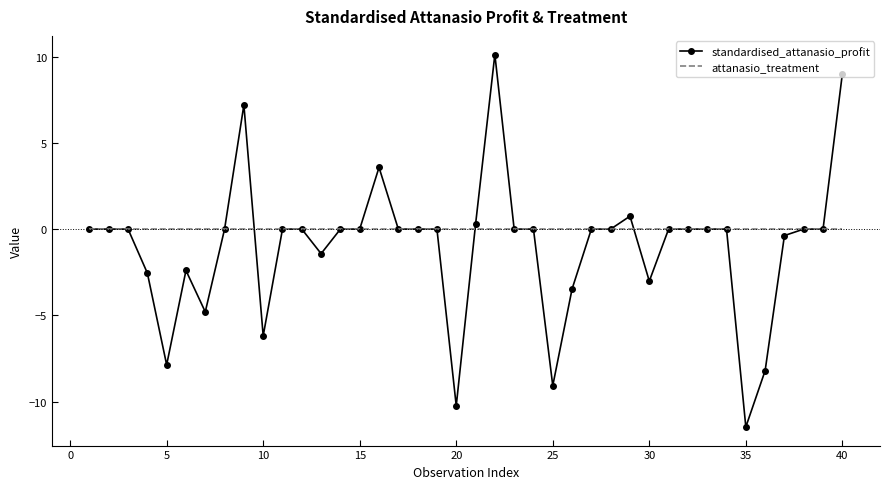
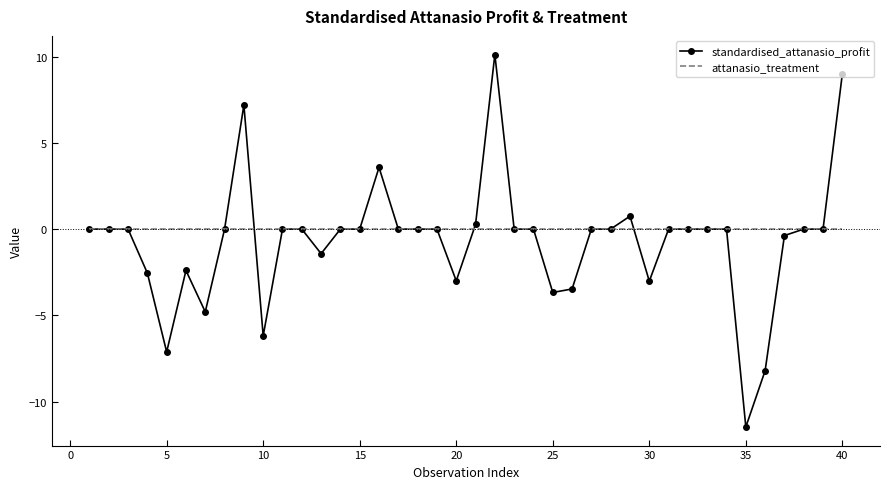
standardised_attanasio_profit, 5: -7.9 -> -7.1
standardised_attanasio_profit, 20: -10.2 -> -3.0
standardised_attanasio_profit, 25: -9.1 -> -3.7
